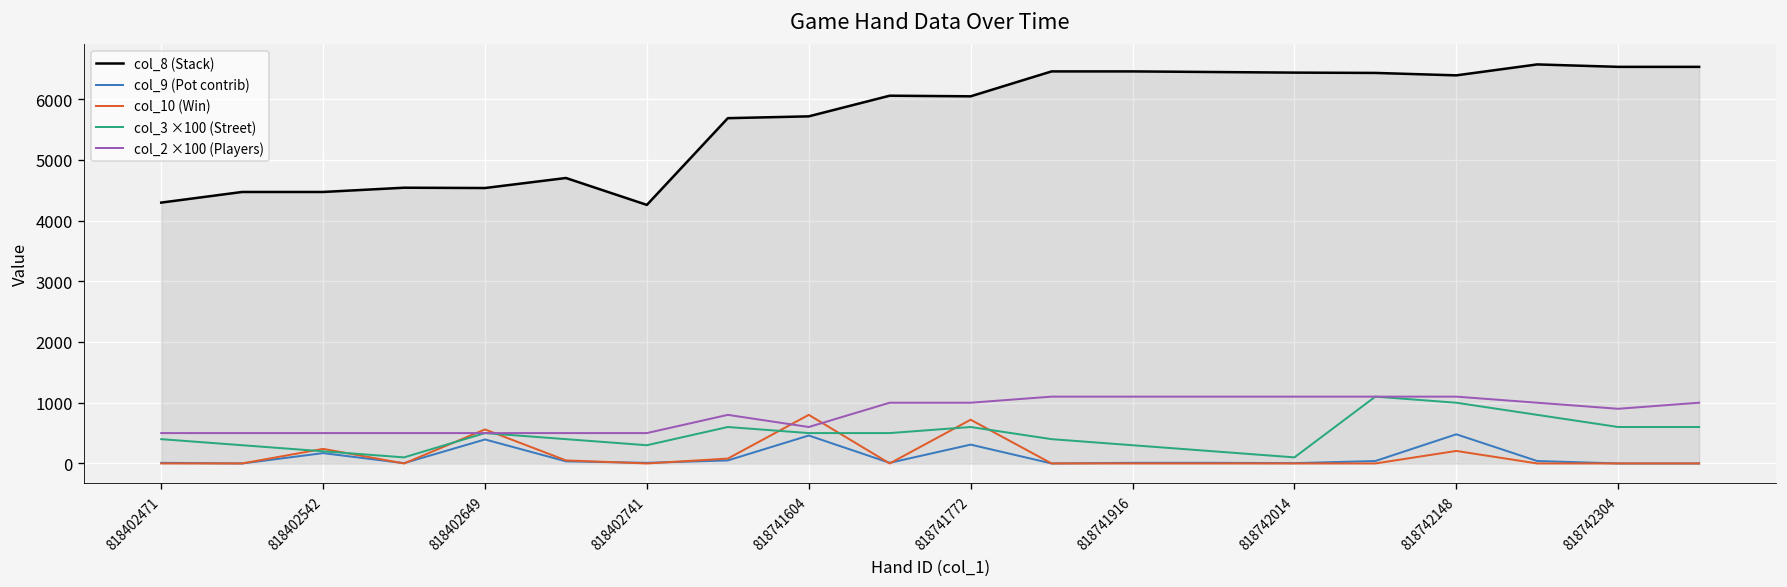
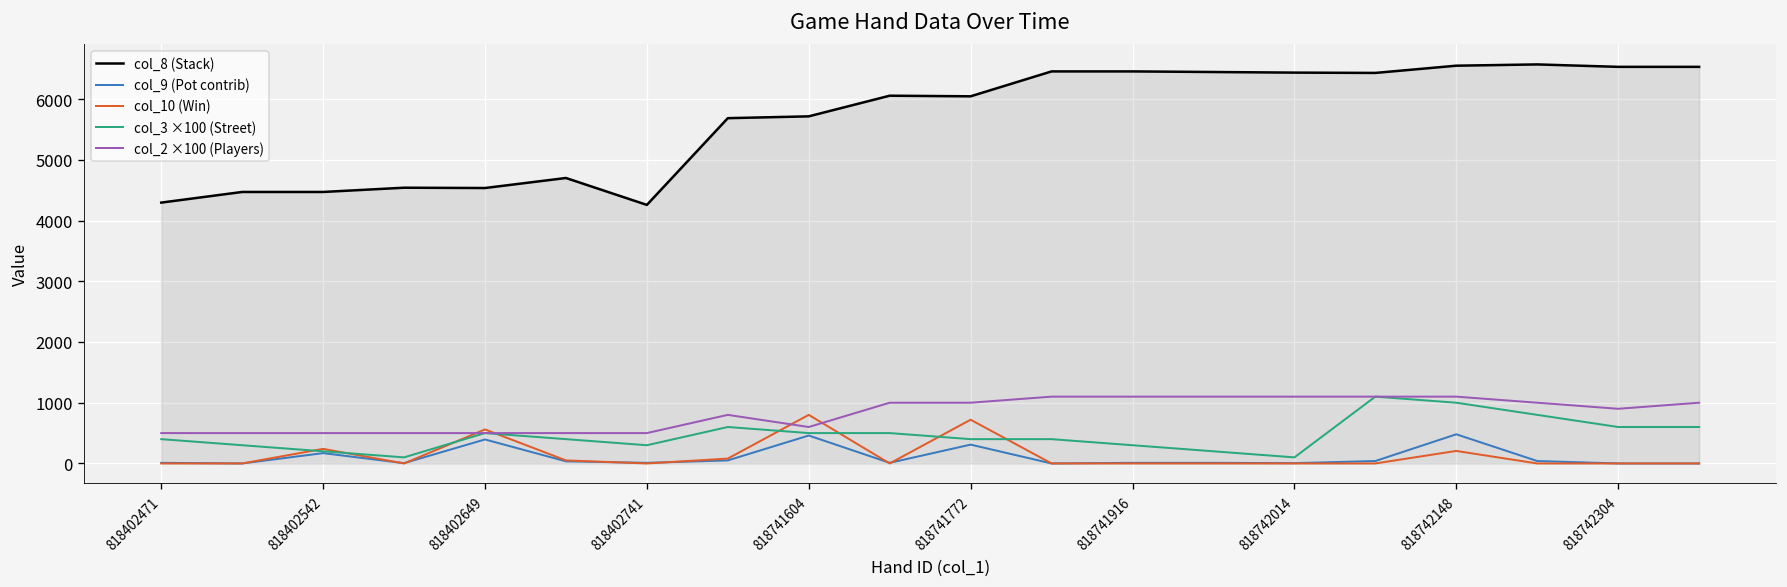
col_3 ×100 (Street), 818741772: 600 -> 400
col_8 (Stack), 818742148: 6400 -> 6500
